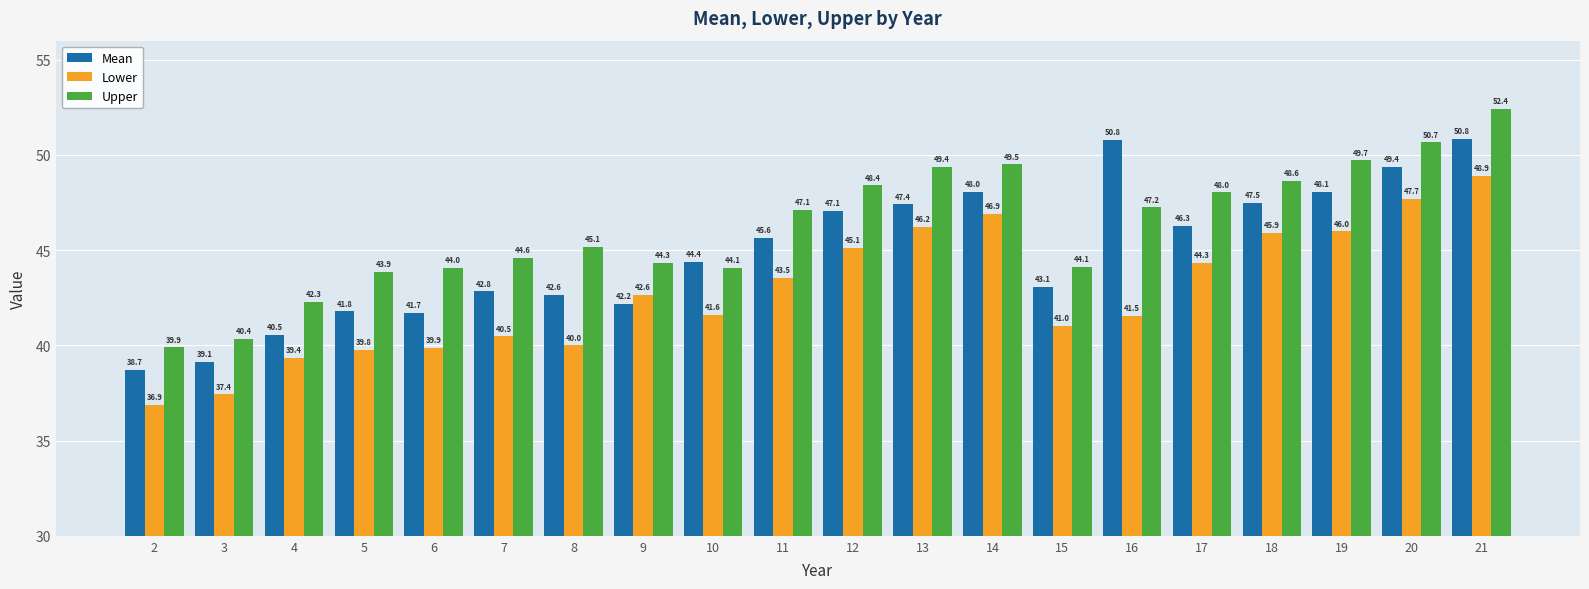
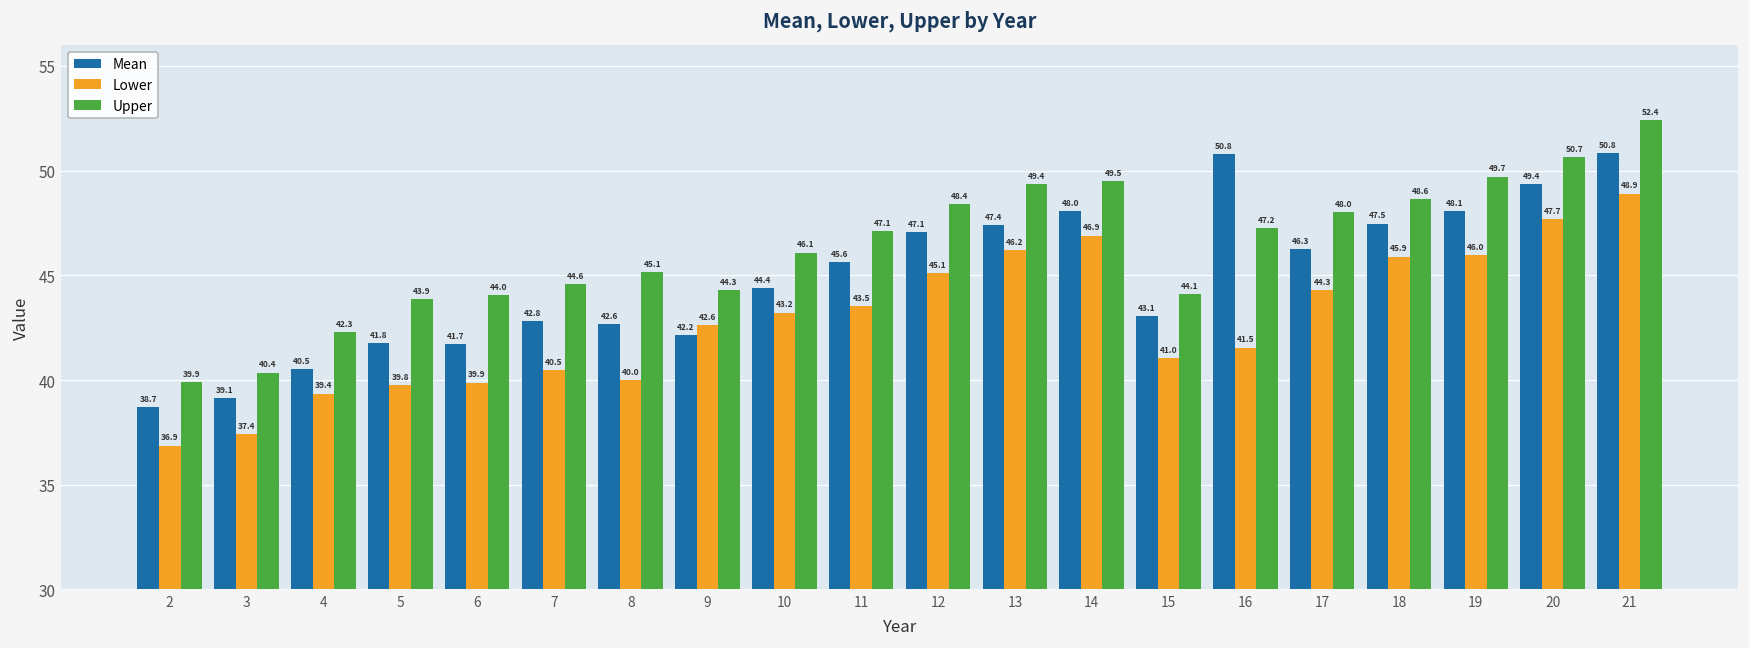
Lower, 10: 41.6 -> 43.2
Upper, 10: 44.1 -> 46.1
